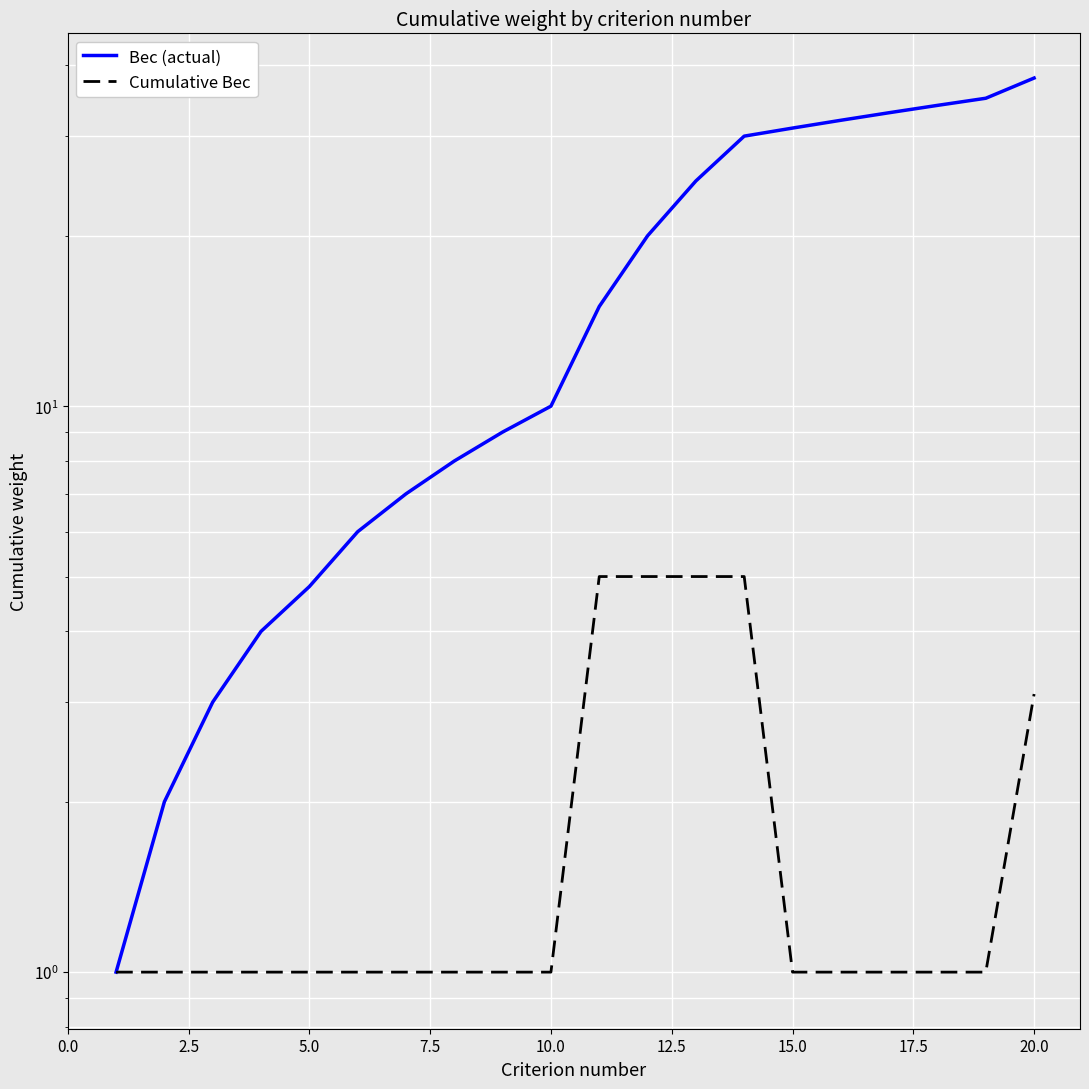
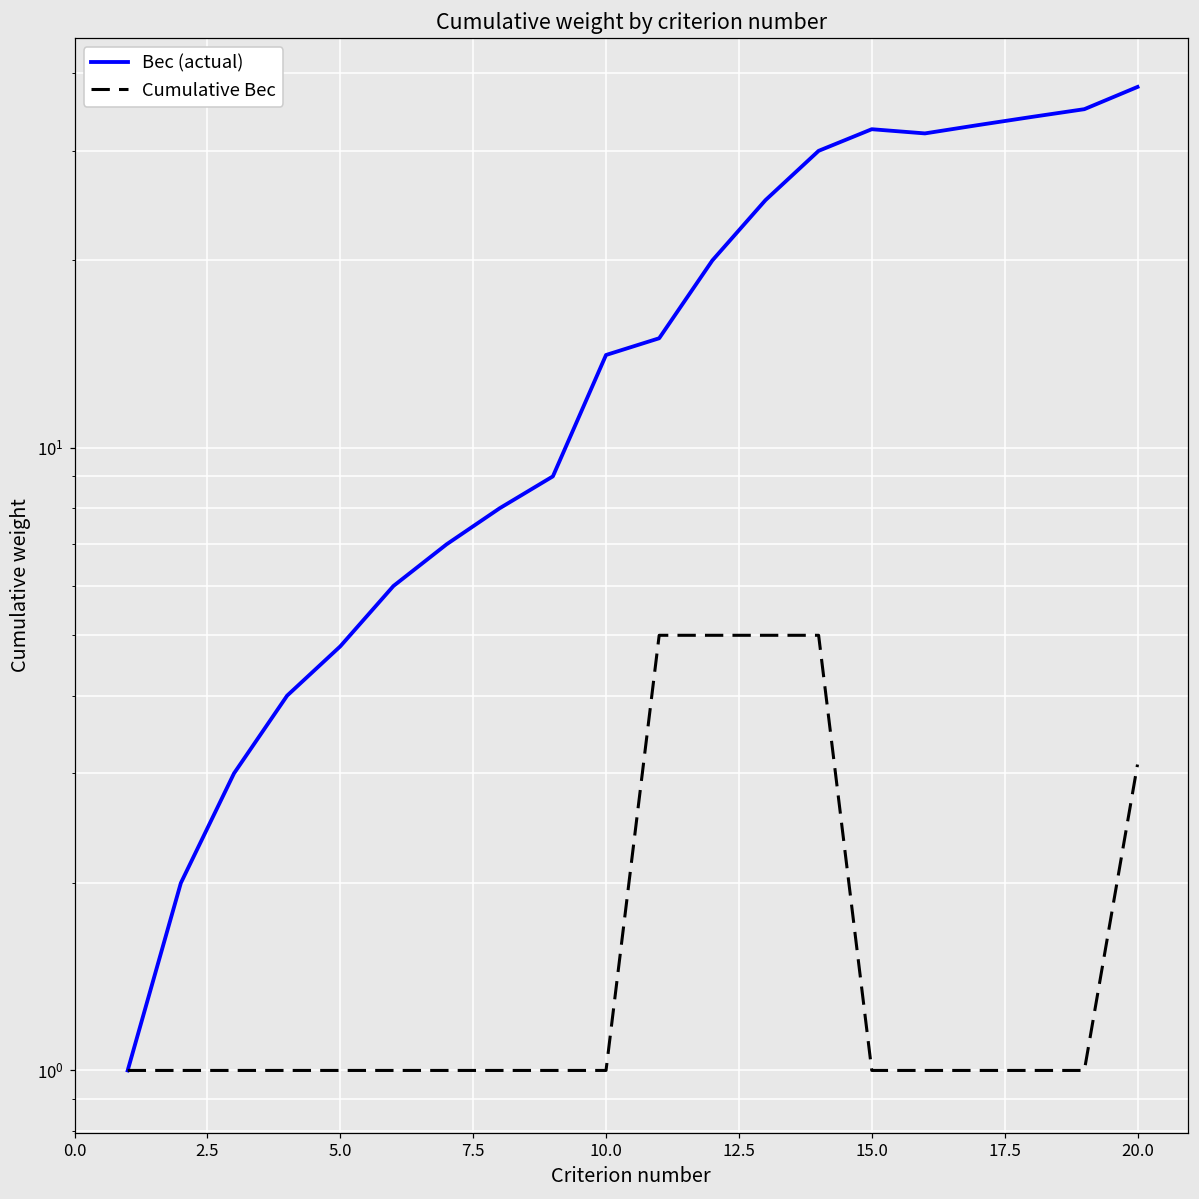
Вес (actual), 10.0: 10.0 -> 14.1
Вес (actual), 15.0: 31 -> 33
